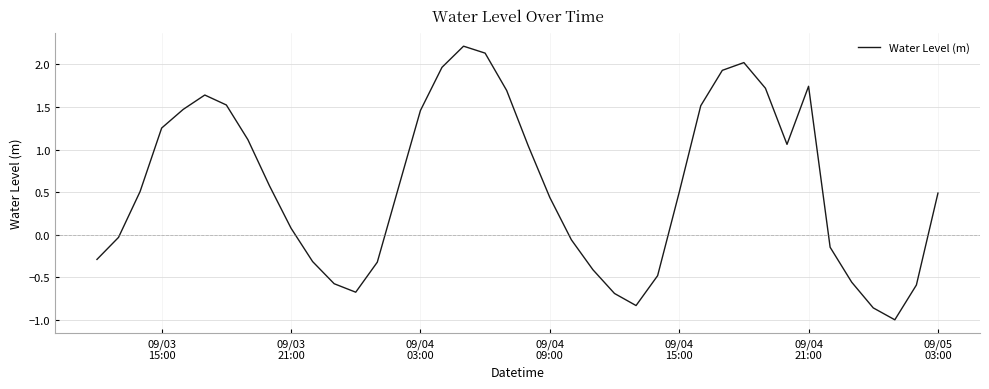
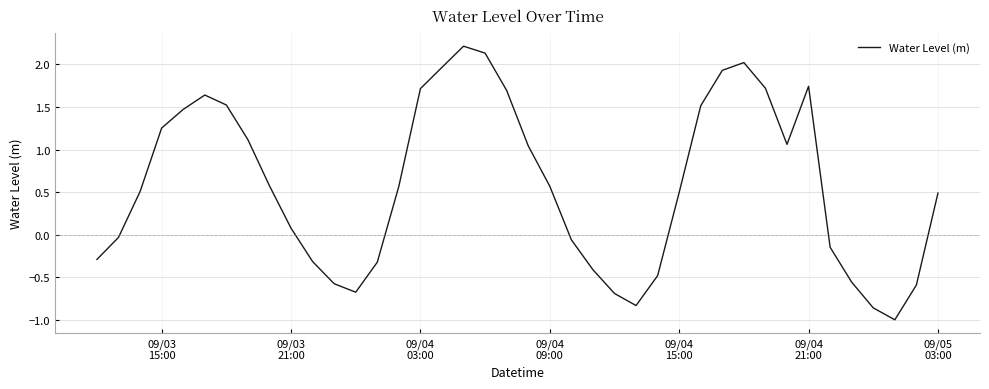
09/04 03:00: 1.5 -> 1.7
09/04 09:00: 0.4 -> 0.6
